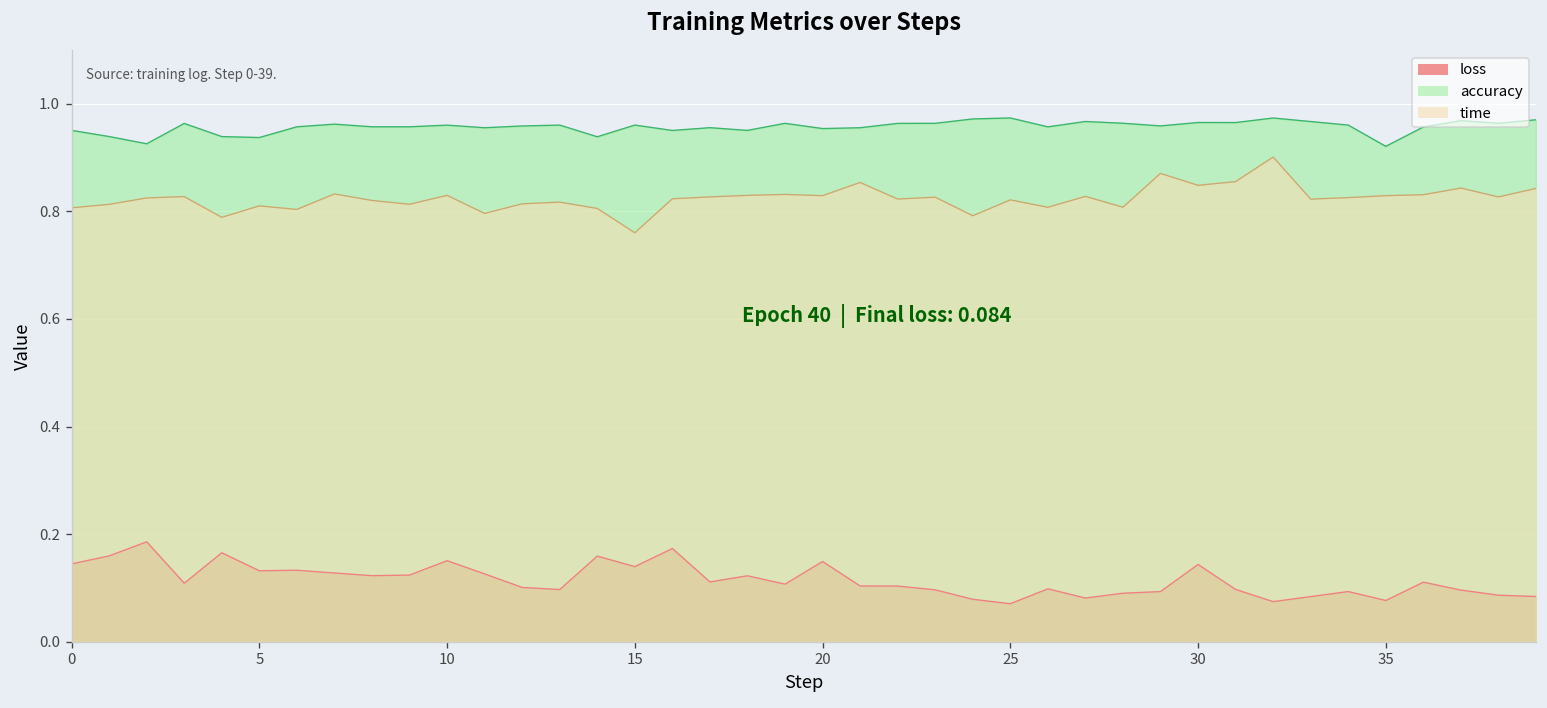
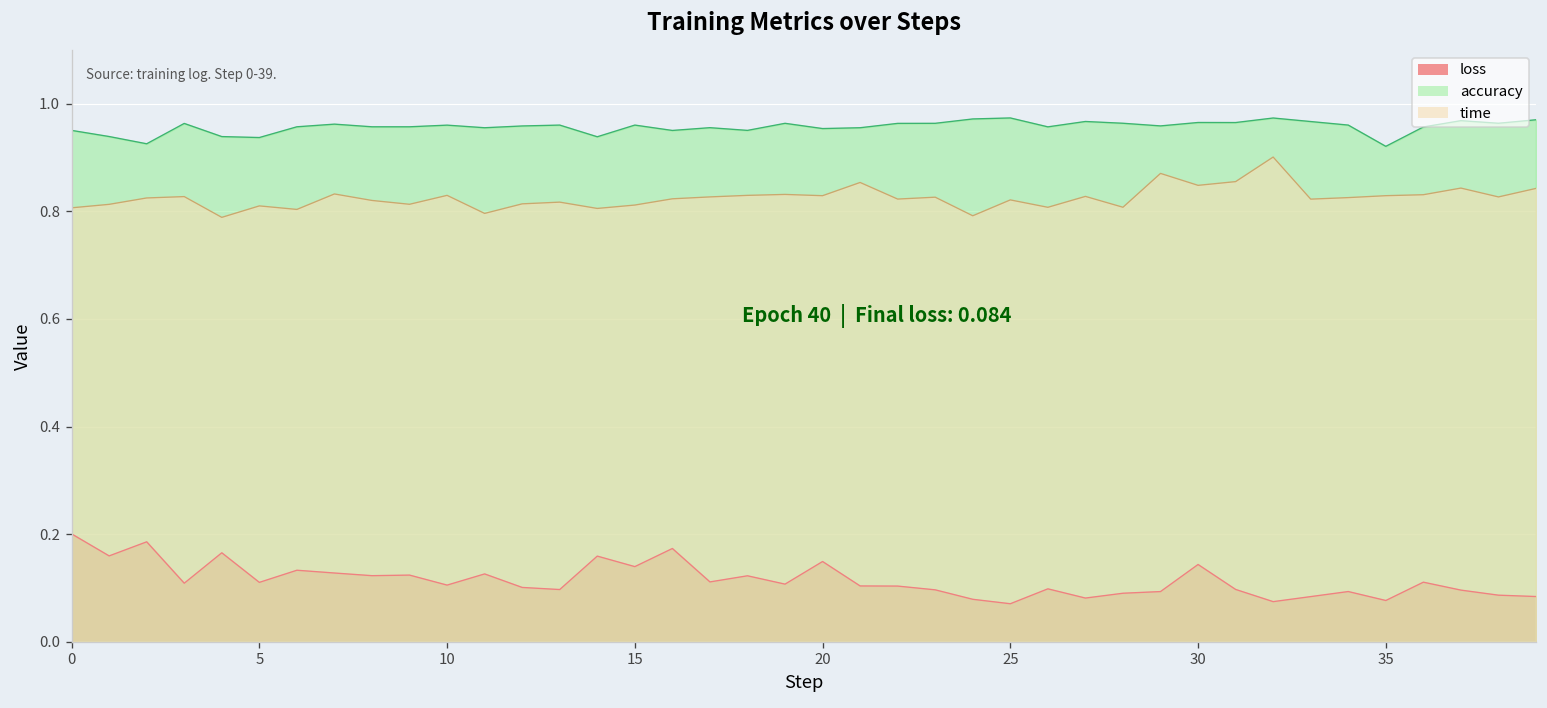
loss, 0: 0.14 -> 0.20
loss, 5: 0.13 -> 0.11
loss, 10: 0.15 -> 0.11
time, 15: 0.76 -> 0.81
